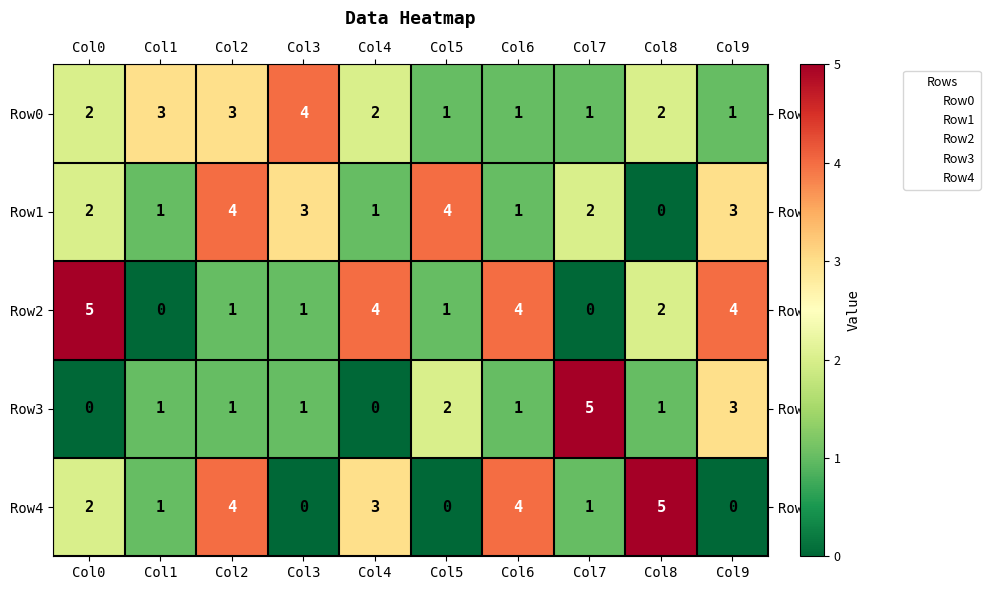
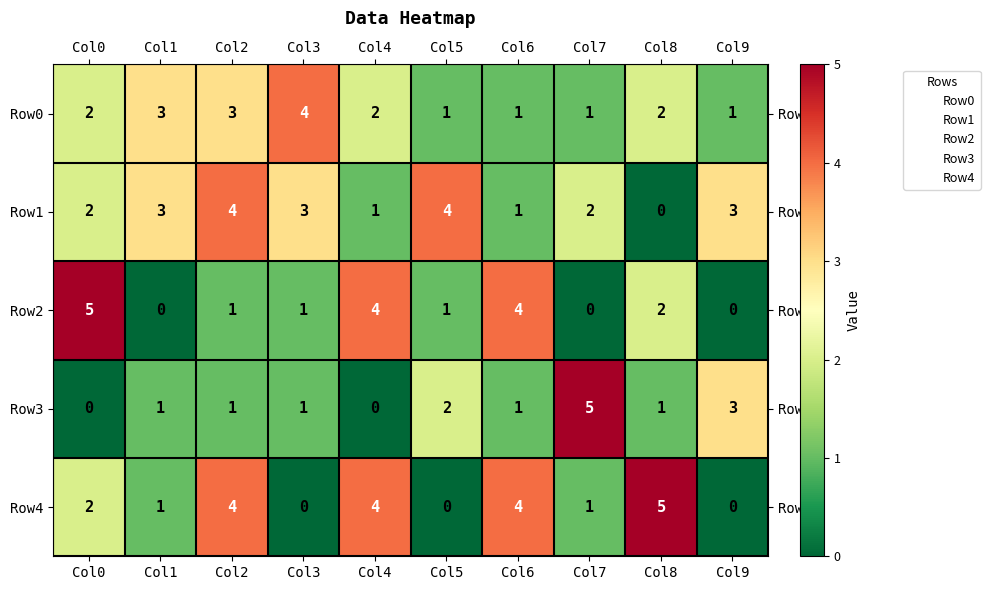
Row1, Col1: 1 -> 3
Row2, Col9: 4 -> 0
Row4, Col4: 3 -> 4
